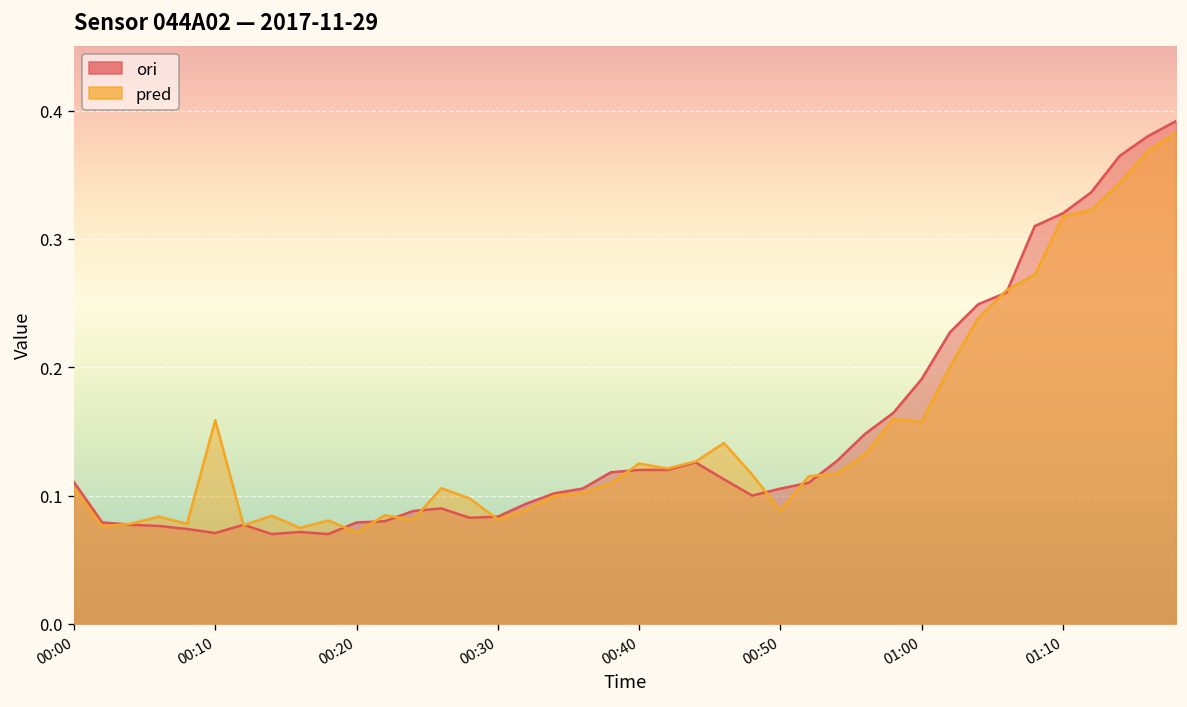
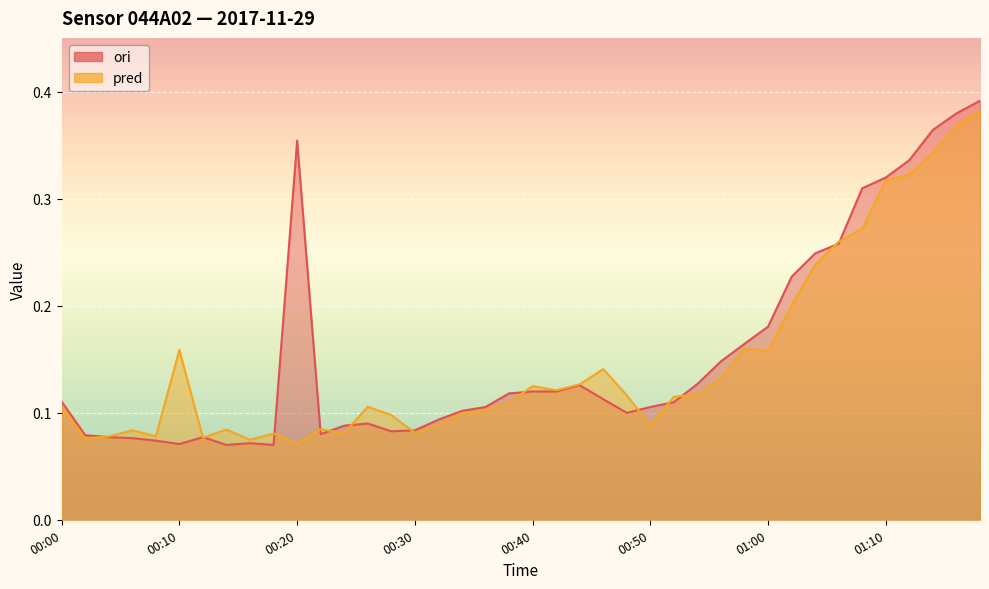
ori, 00:20: 0.079 -> 0.355
ori, 01:00: 0.191 -> 0.181
